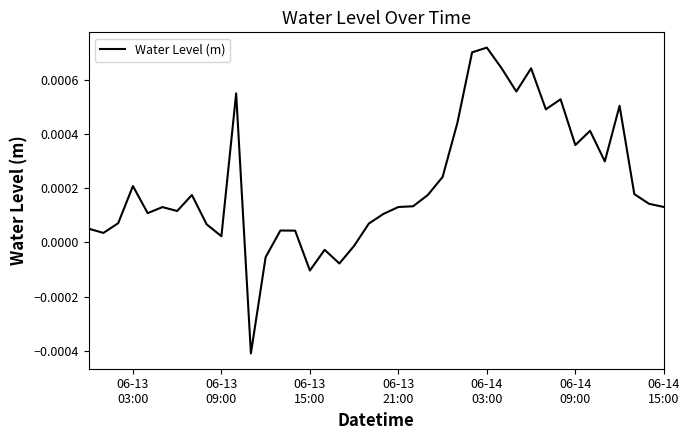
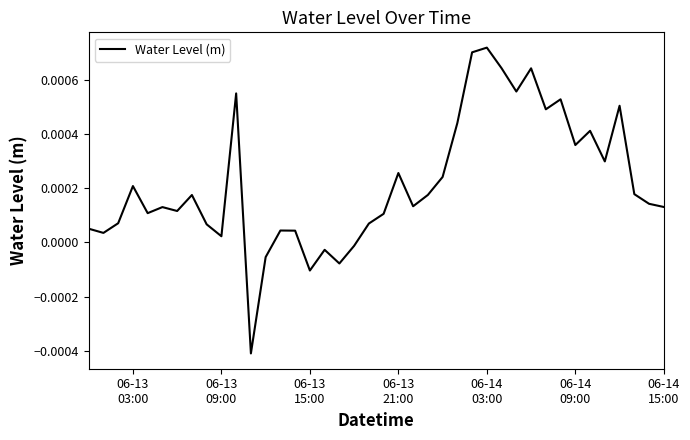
06-13 21:00: 0.00013 -> 0.00026
